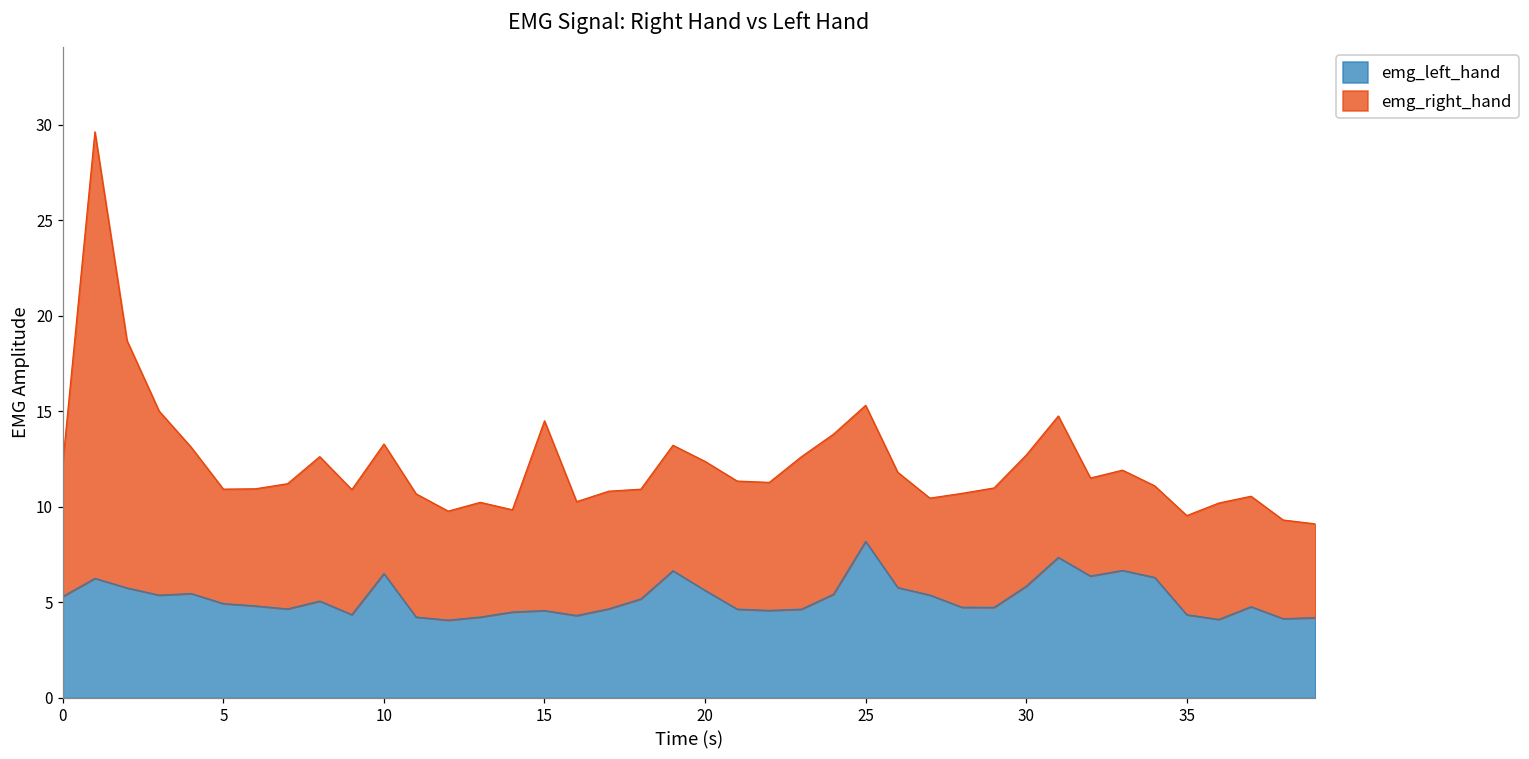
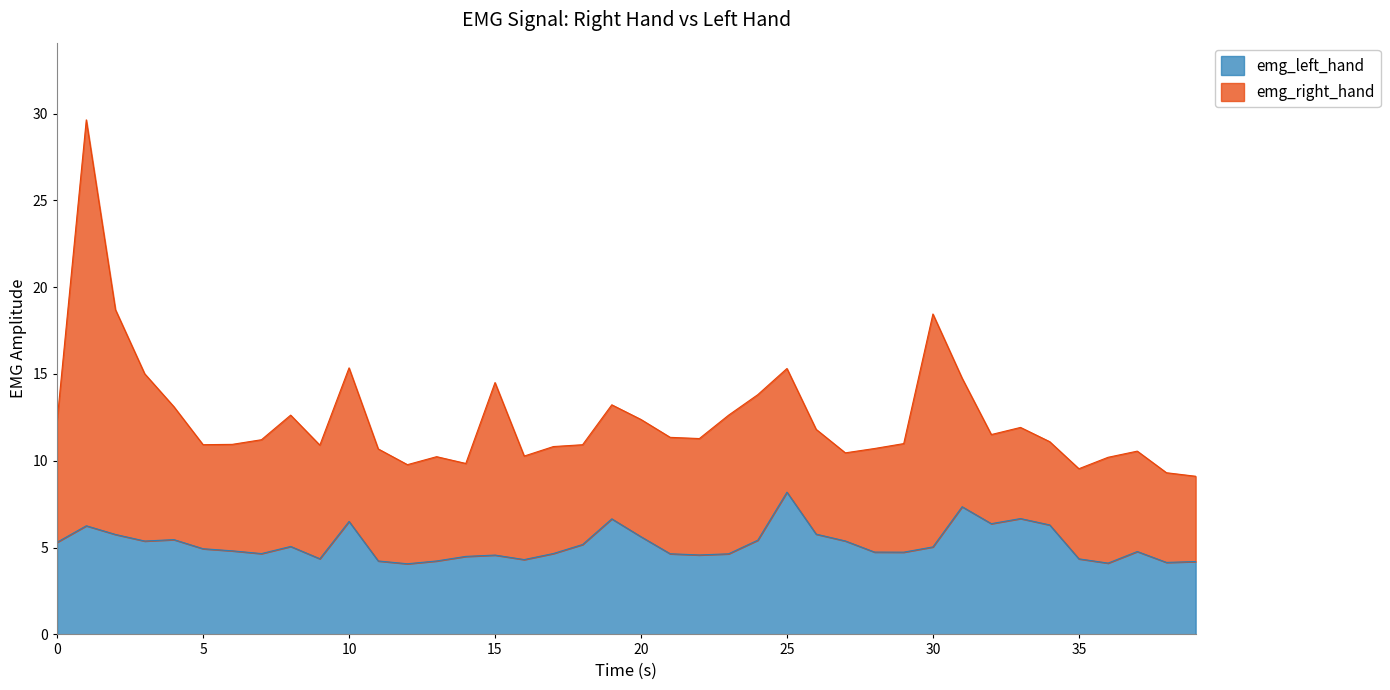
emg_right_hand, 10: 6.8 -> 8.8
emg_left_hand, 30: 5.8 -> 5.0
emg_right_hand, 30: 6.9 -> 13.4
